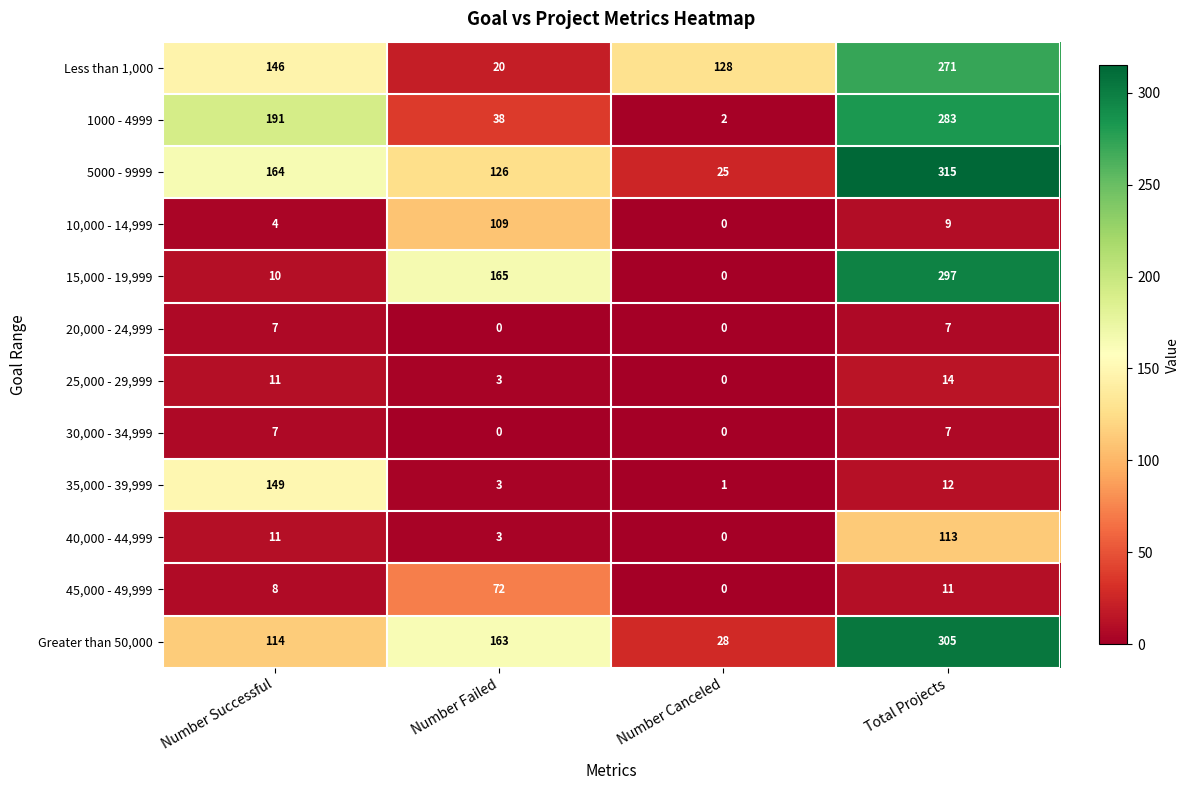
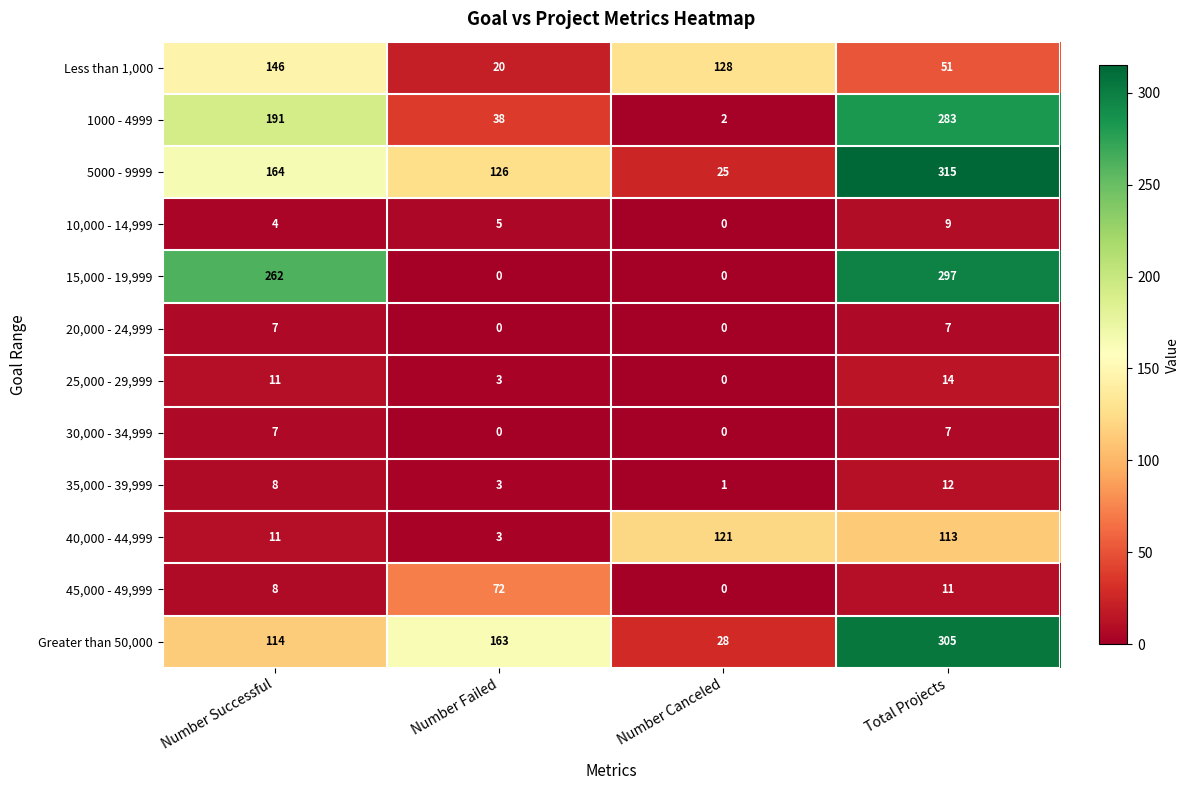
Less than 1,000, Total Projects: 271 -> 51
10,000 - 14,999, Number Failed: 109 -> 5
15,000 - 19,999, Number Successful: 10 -> 262
15,000 - 19,999, Number Failed: 165 -> 0
35,000 - 39,999, Number Successful: 149 -> 8
40,000 - 44,999, Number Canceled: 0 -> 121
